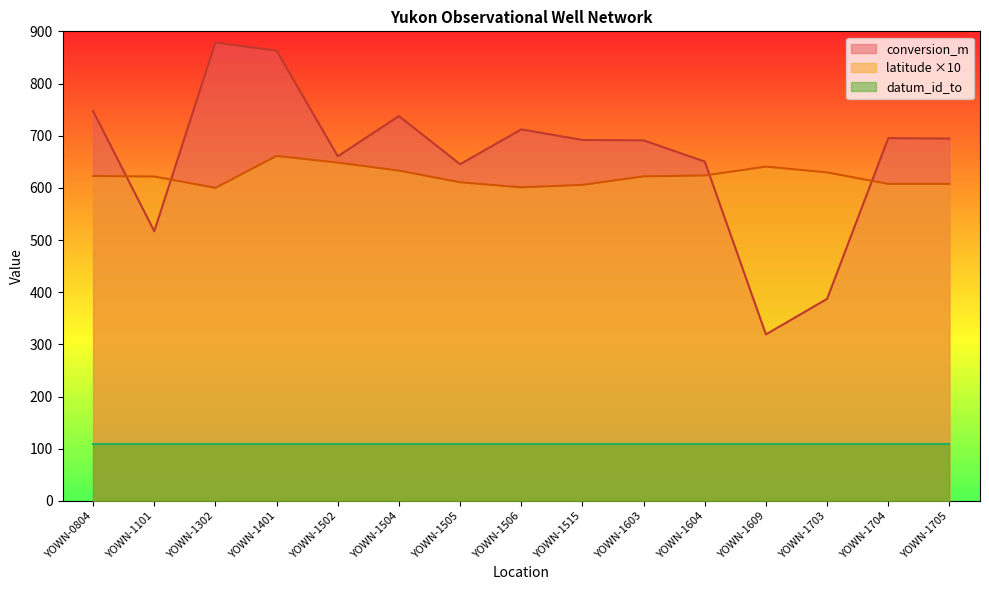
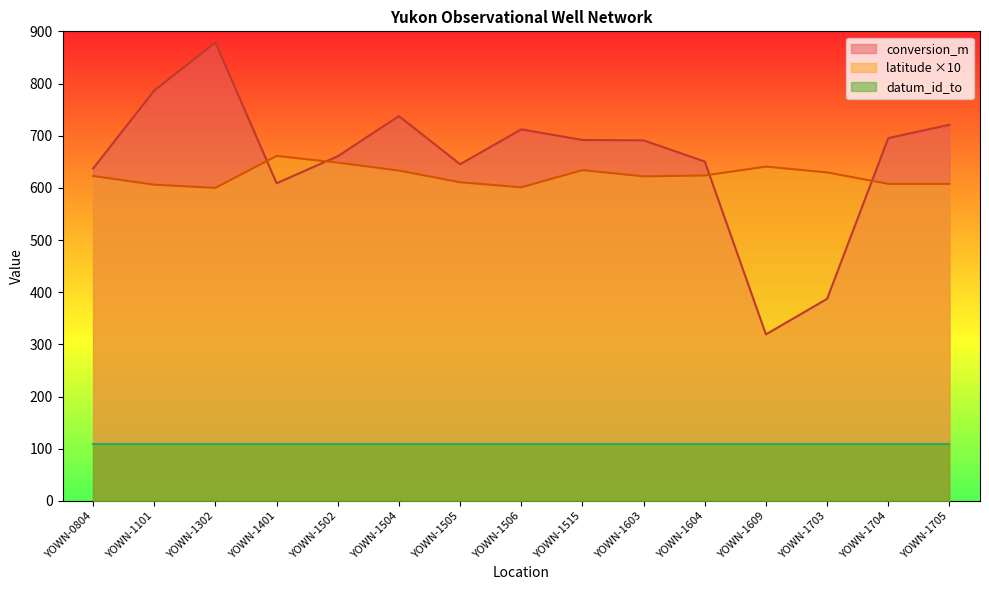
conversion_m, YOWN-0804: 750 -> 640
conversion_m, YOWN-1101: 520 -> 790
latitude ×10, YOWN-1101: 620 -> 610
conversion_m, YOWN-1401: 860 -> 610
latitude ×10, YOWN-1515: 610 -> 630
conversion_m, YOWN-1705: 690 -> 720
